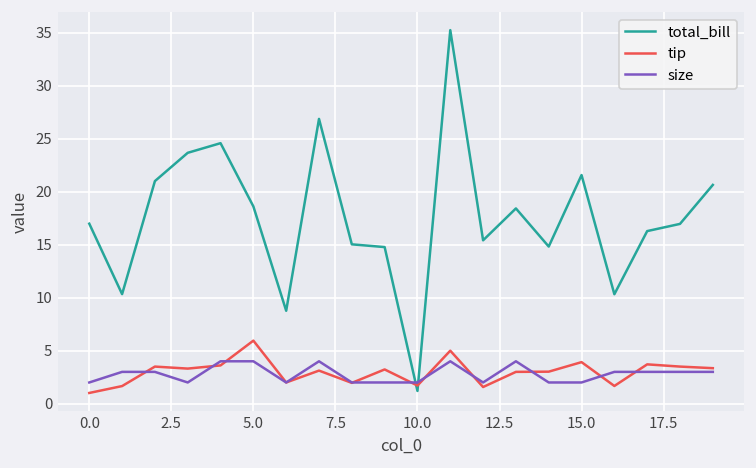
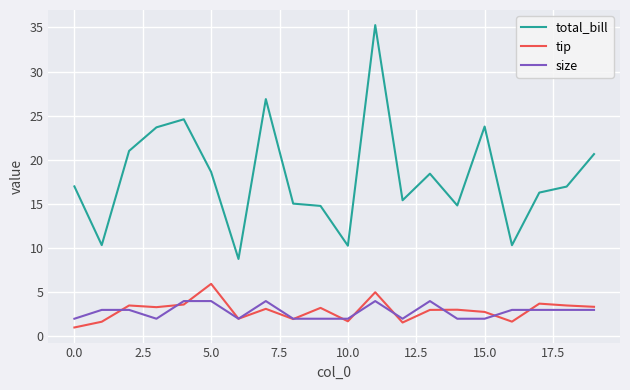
total_bill, 10.0: 1 -> 10
total_bill, 15.0: 22 -> 24
tip, 15.0: 4 -> 3
